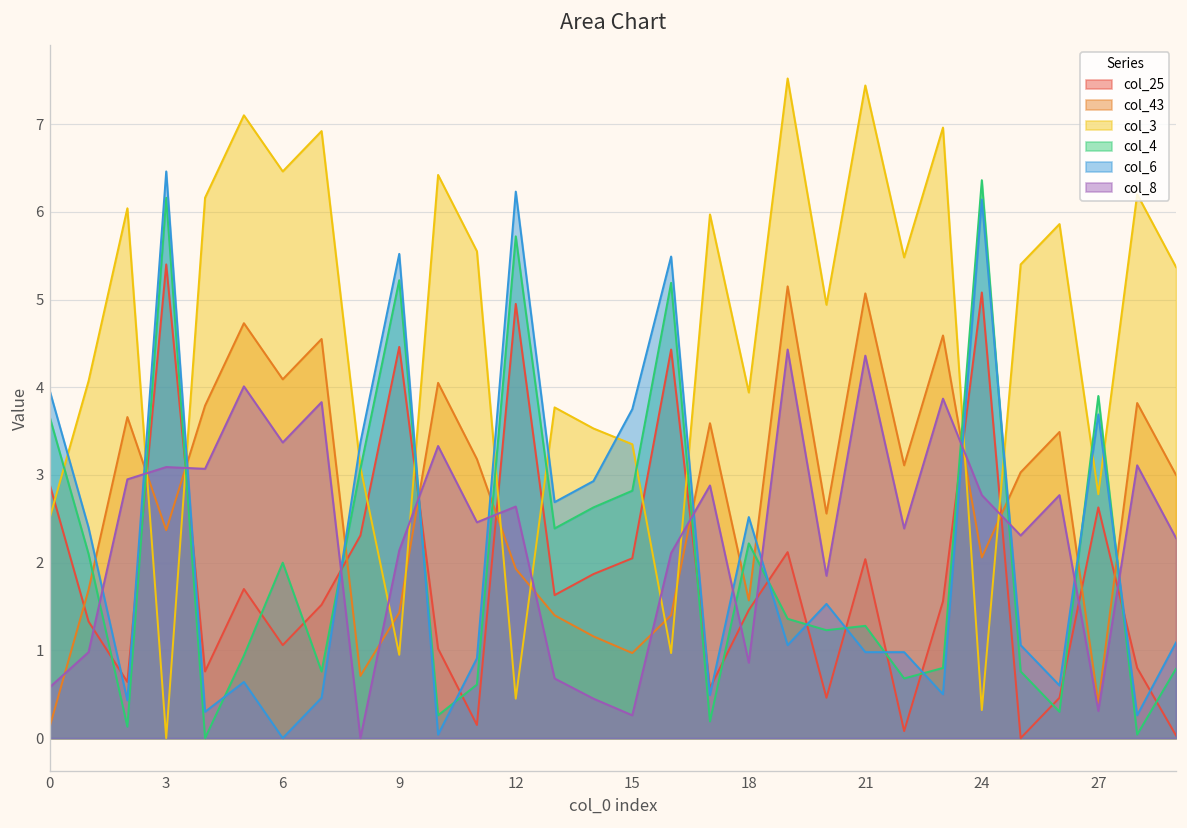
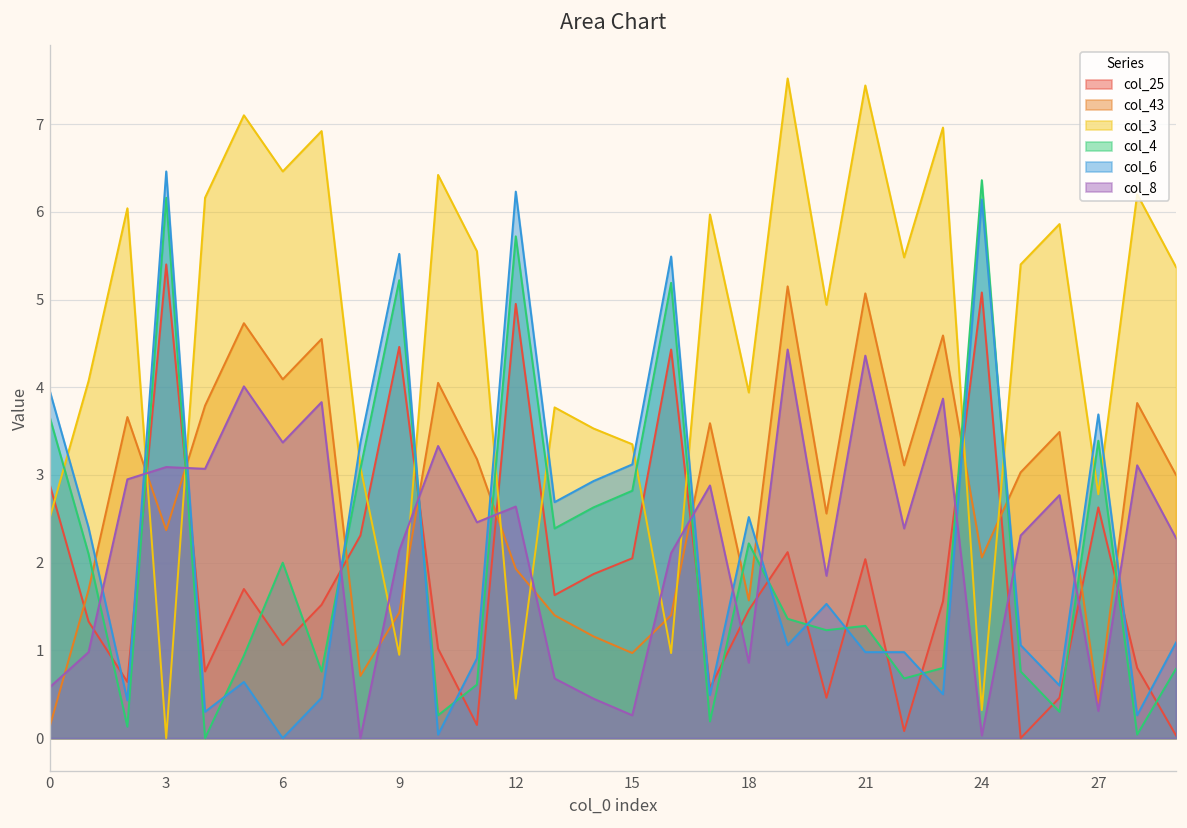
col_6, 15: 3.8 -> 3.1
col_8, 24: 2.8 -> 0.0
col_4, 27: 3.9 -> 3.4
